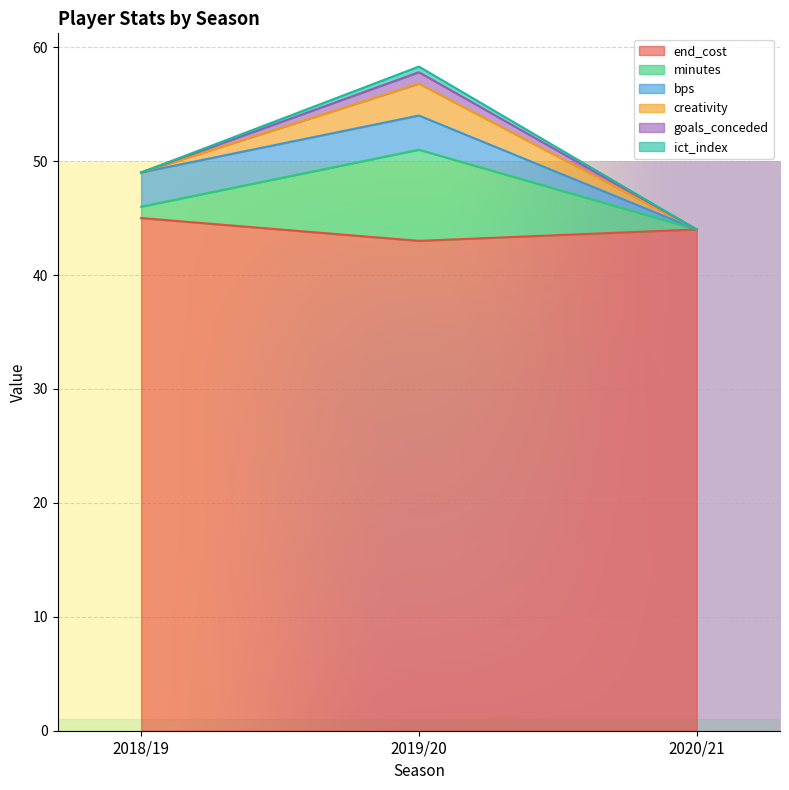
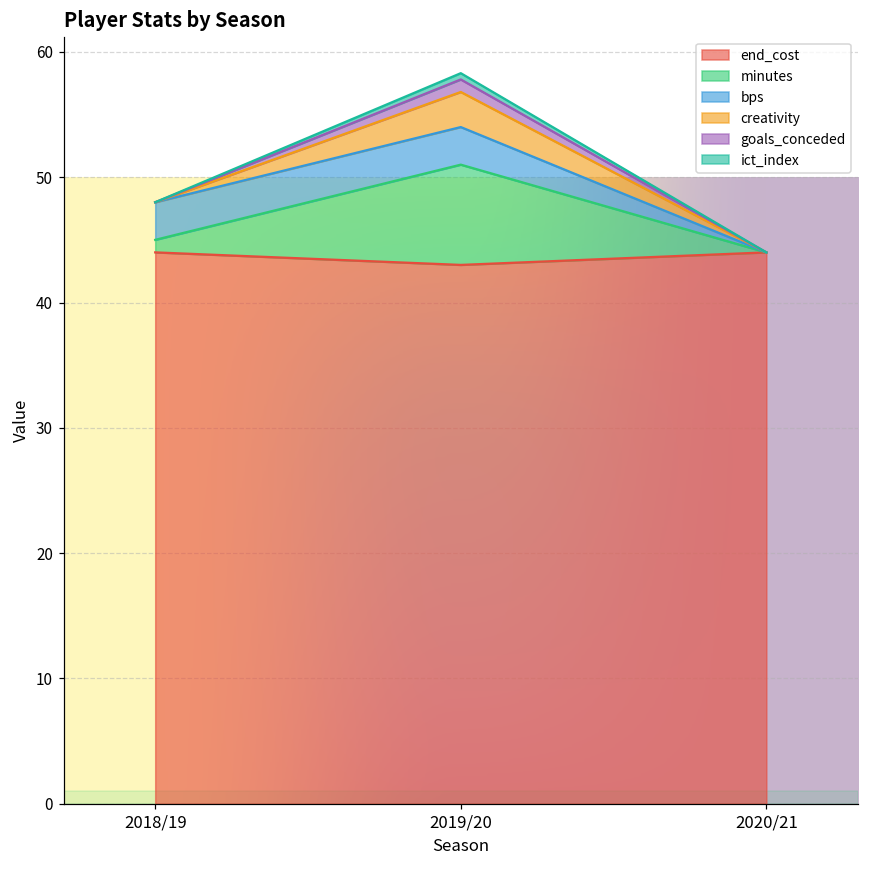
end_cost, 2018/19: 45 -> 44
